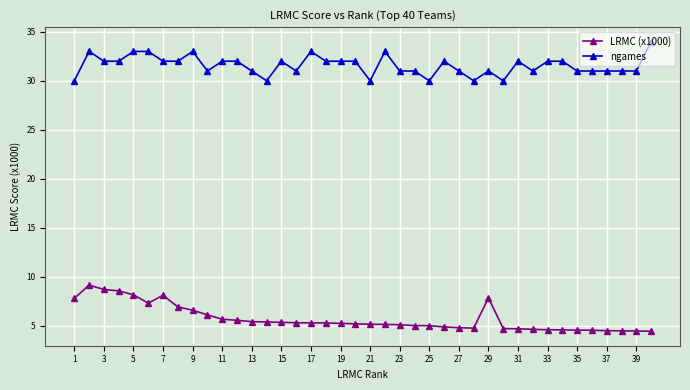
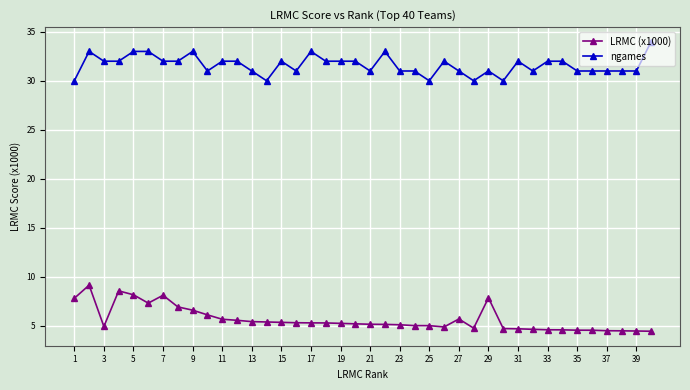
LRMC (x1000), 3: 9 -> 5
ngames, 21: 30 -> 31
LRMC (x1000), 27: 5 -> 6
